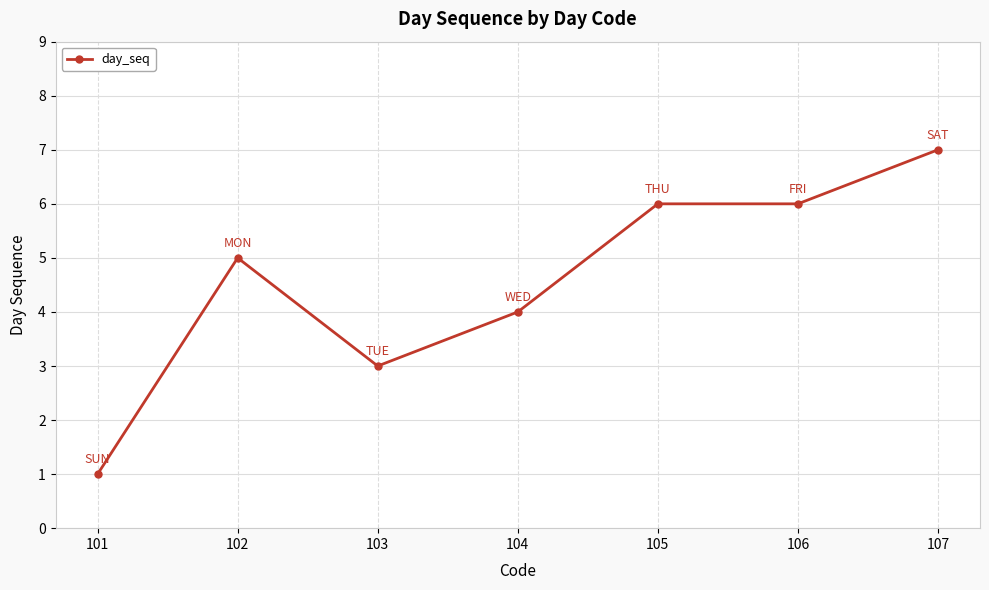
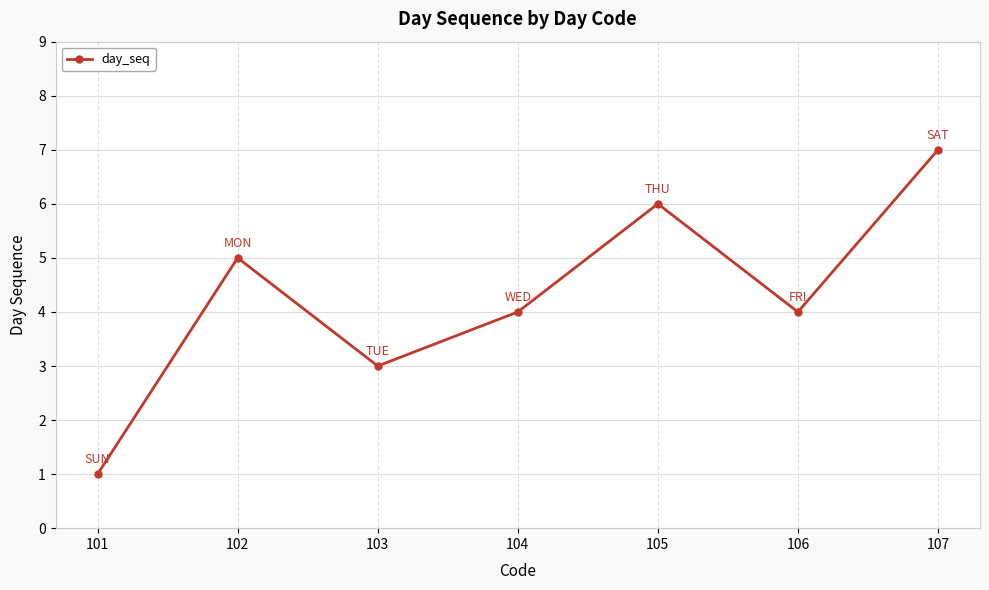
106: 6 -> 4
